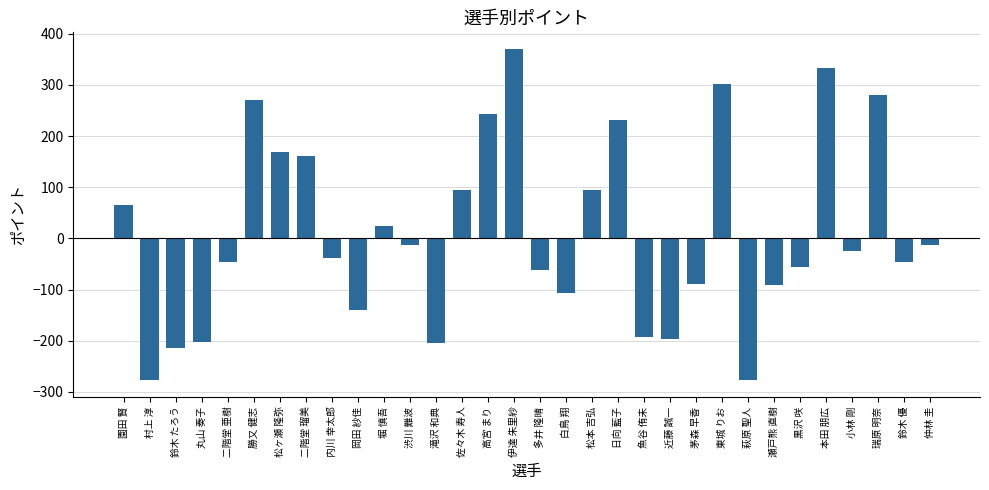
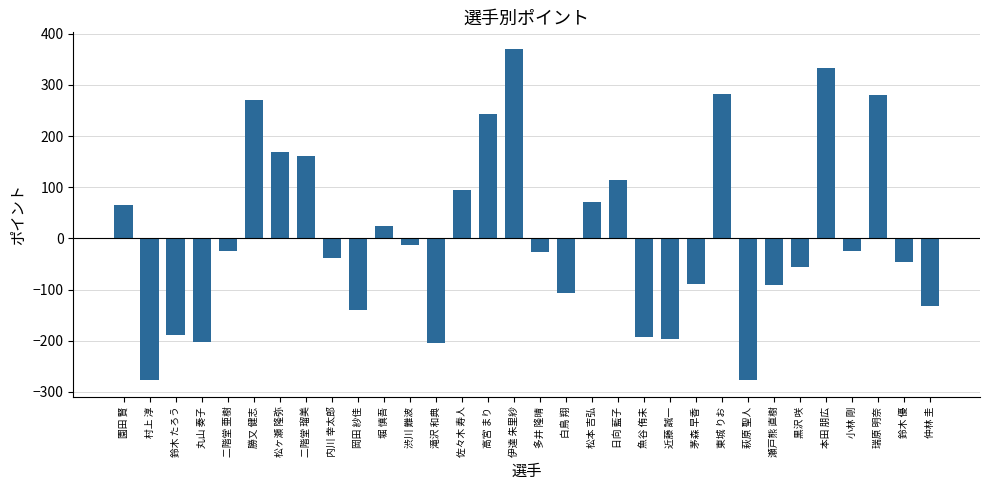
鈴木 たろう: -210 -> -190
二階堂 亜樹: -50 -> -20
多井 隆晴: -60 -> -30
松本 吉弘: 90 -> 70
日向 藍子: 230 -> 110
東城 りお: 300 -> 280
仲林 圭: -10 -> -130
